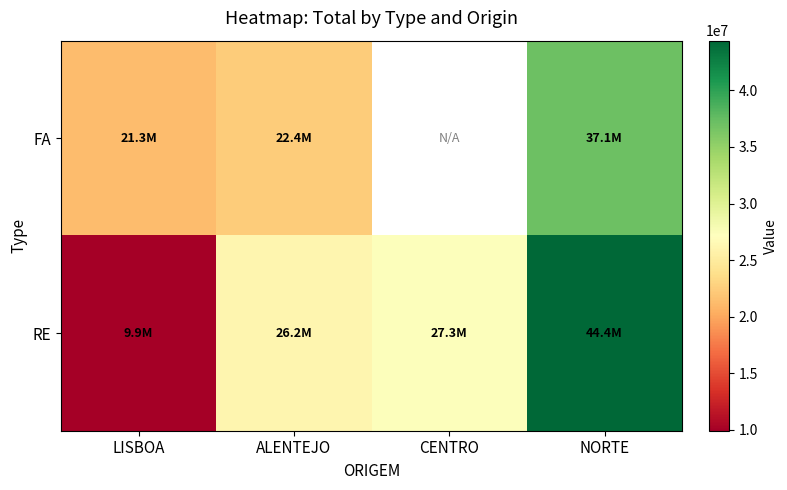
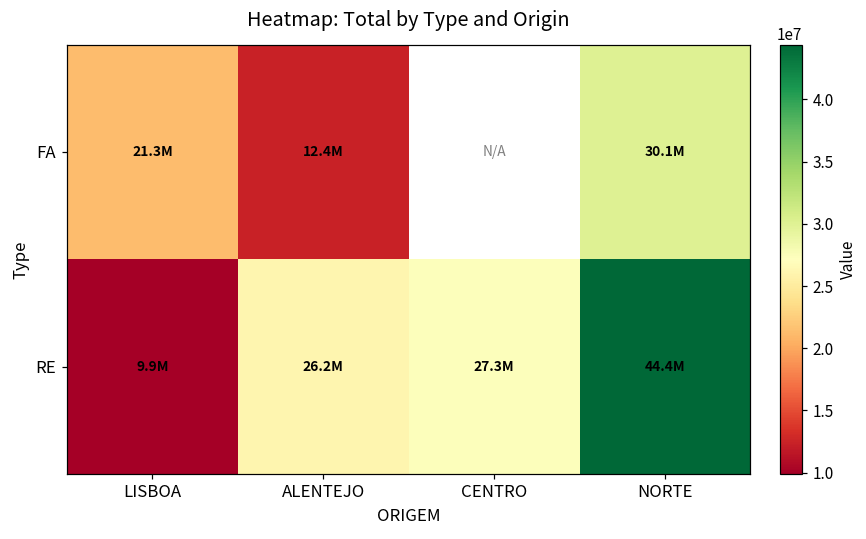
FA, ALENTEJO: 22.4M -> 12.4M
FA, NORTE: 37.1M -> 30.1M
